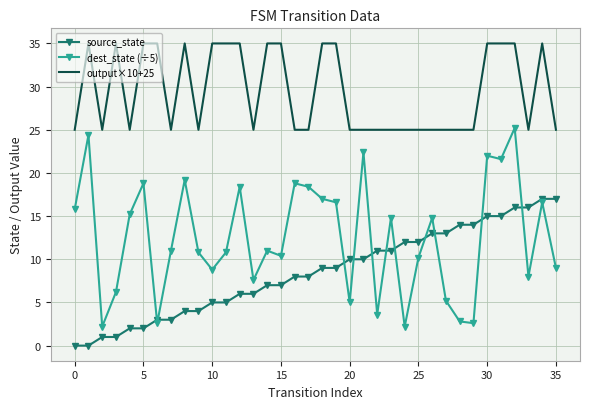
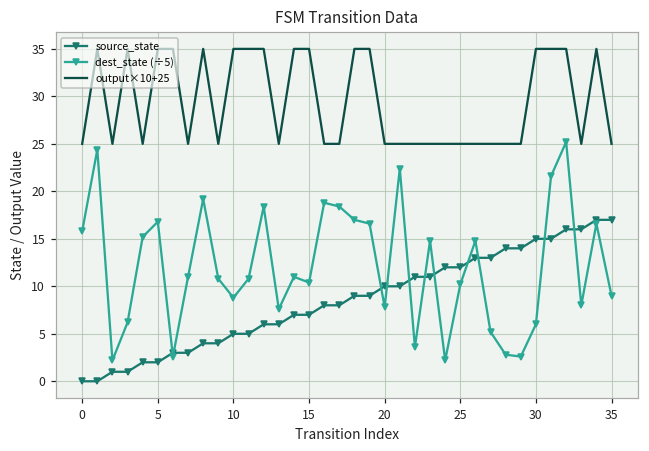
dest_state (÷5), 5: 19 -> 17
dest_state (÷5), 20: 5 -> 8
dest_state (÷5), 30: 22 -> 6
